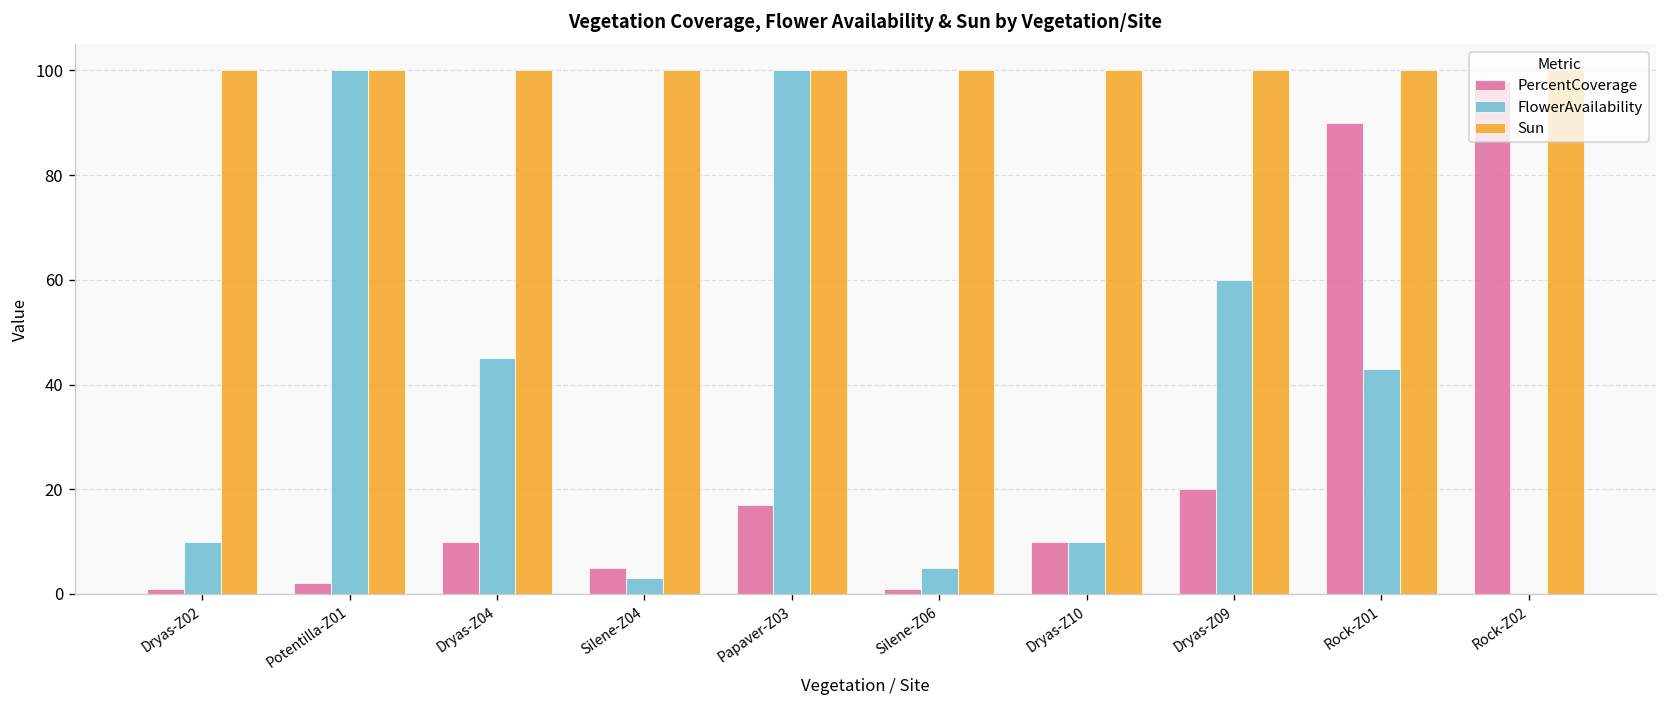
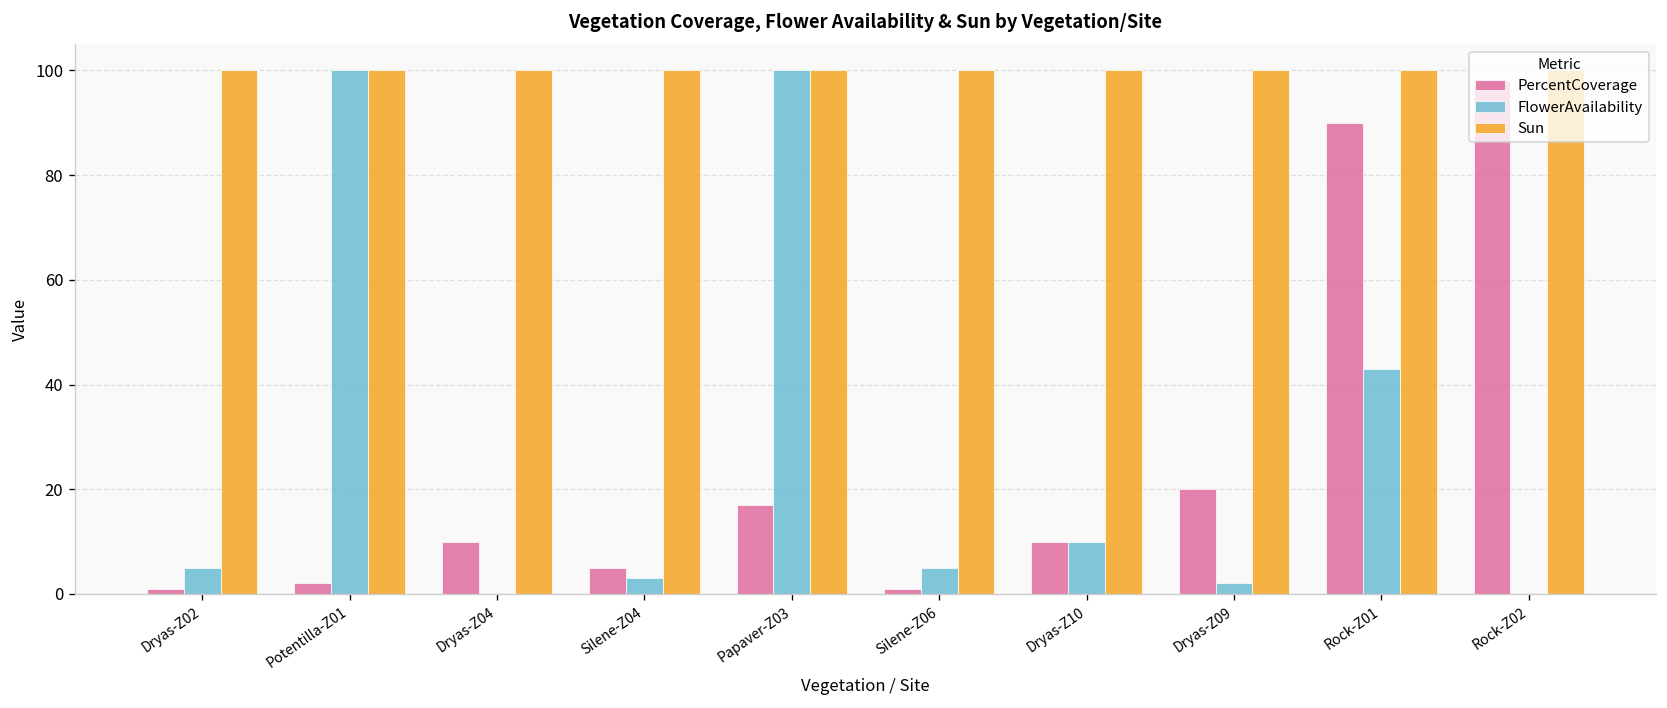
FlowerAvailability, Dryas-Z02: 10 -> 5
FlowerAvailability, Dryas-Z04: 45 -> 0
FlowerAvailability, Dryas-Z09: 60 -> 2
